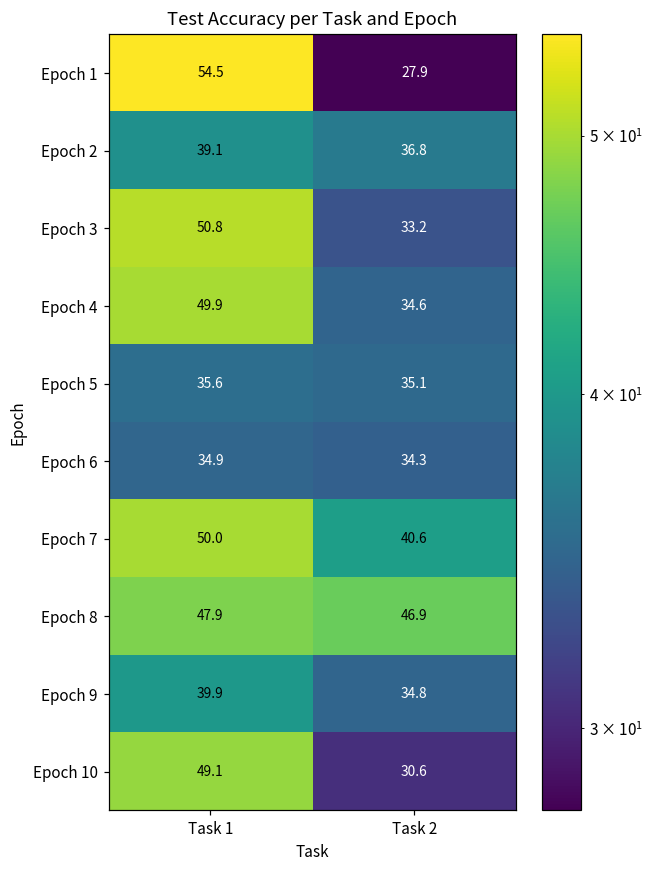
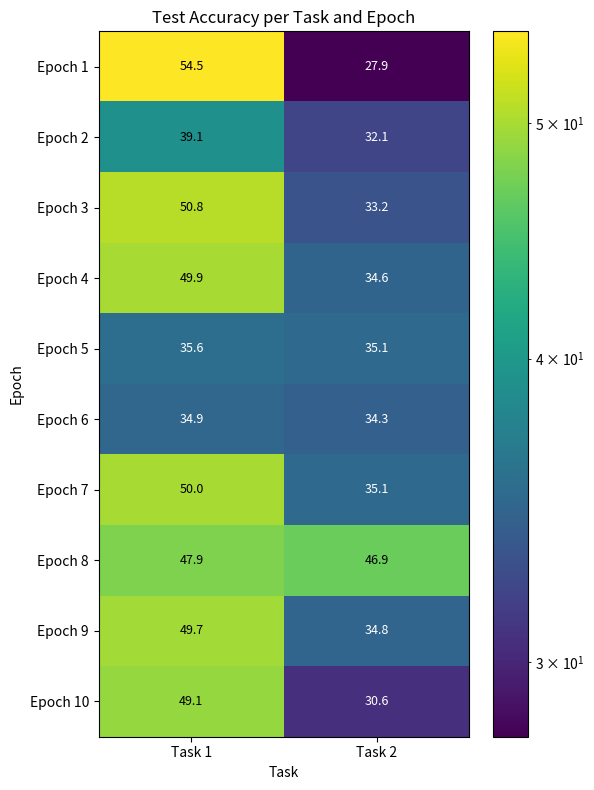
Epoch 2, Task 2: 36.8 -> 32.1
Epoch 7, Task 2: 40.6 -> 35.1
Epoch 9, Task 1: 39.9 -> 49.7
